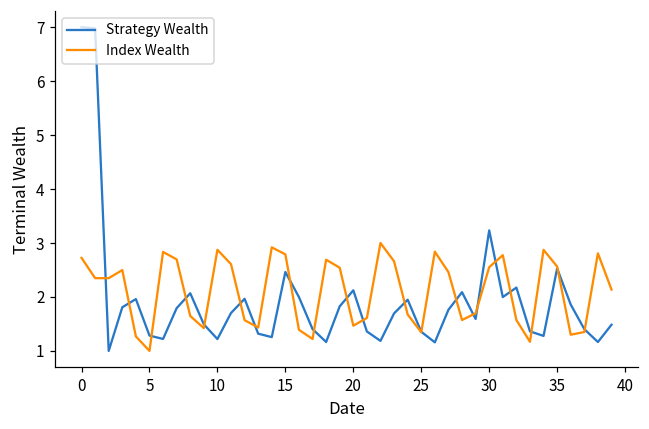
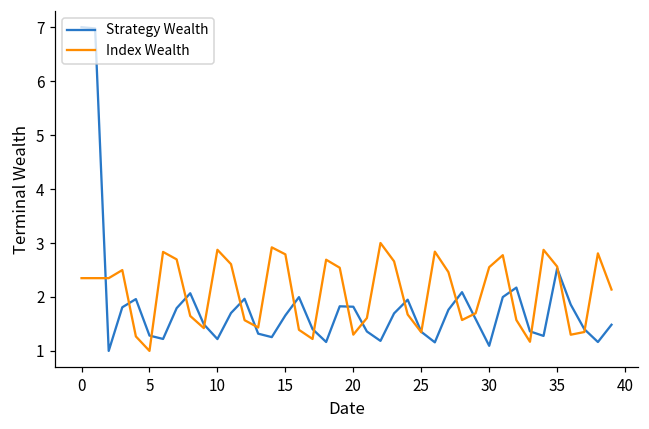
Index Wealth, 0: 2.7 -> 2.3
Strategy Wealth, 15: 2.5 -> 1.7
Strategy Wealth, 20: 2.1 -> 1.8
Index Wealth, 20: 1.5 -> 1.3
Strategy Wealth, 30: 3.2 -> 1.1
